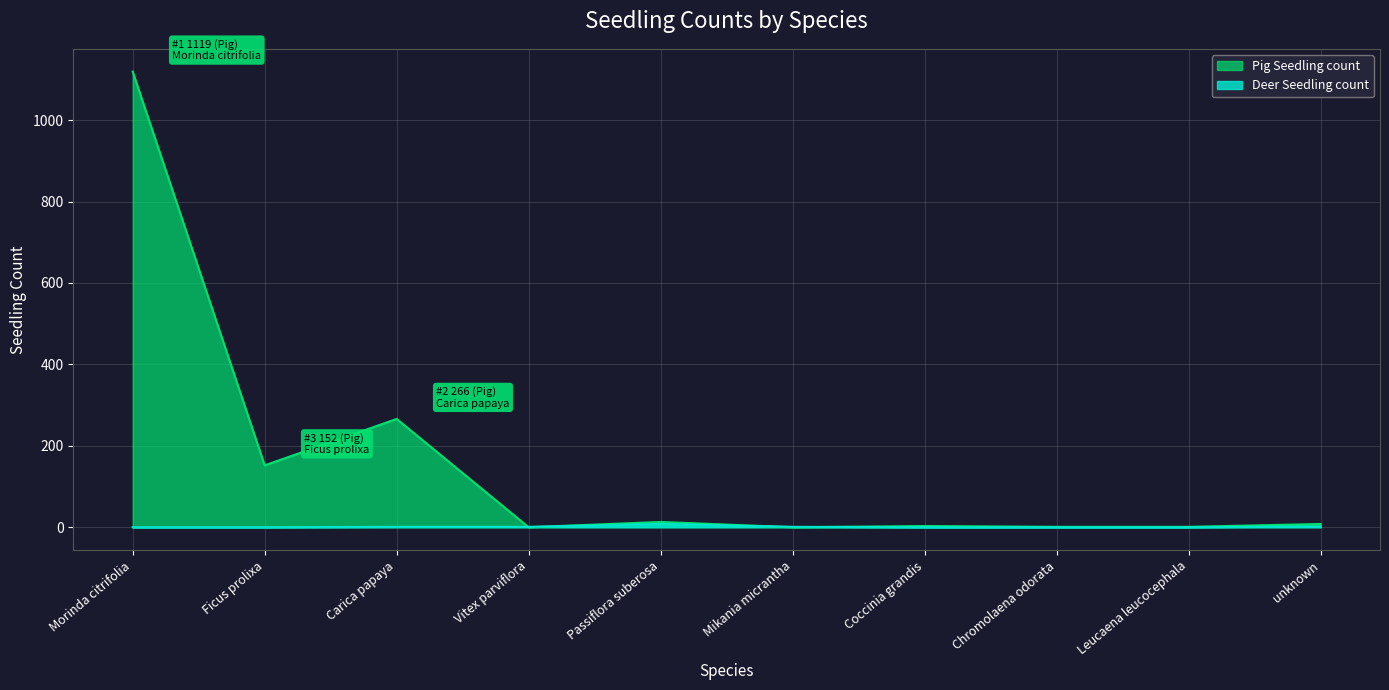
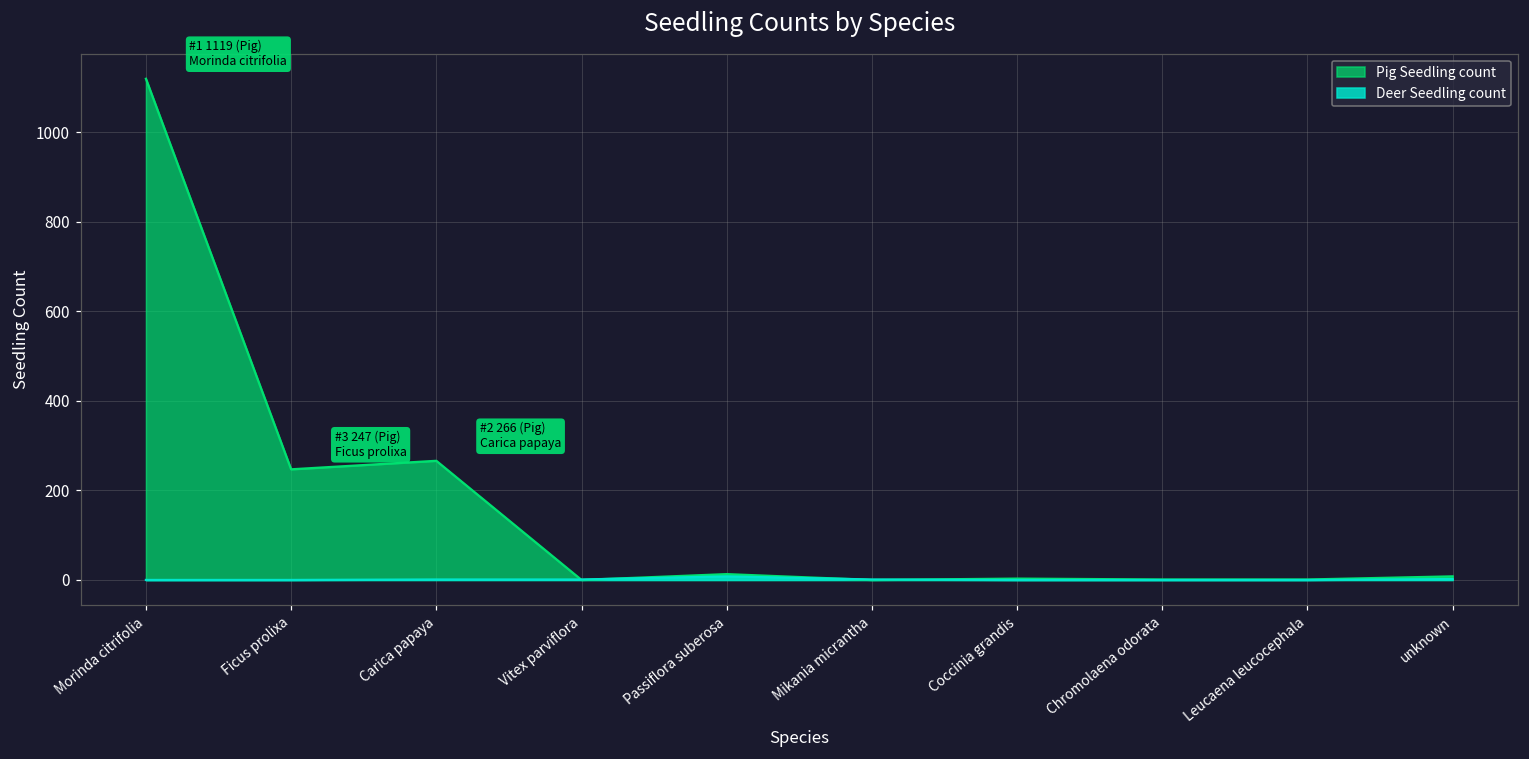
Pig Seedling count, Ficus prolixa: 152 -> 247
